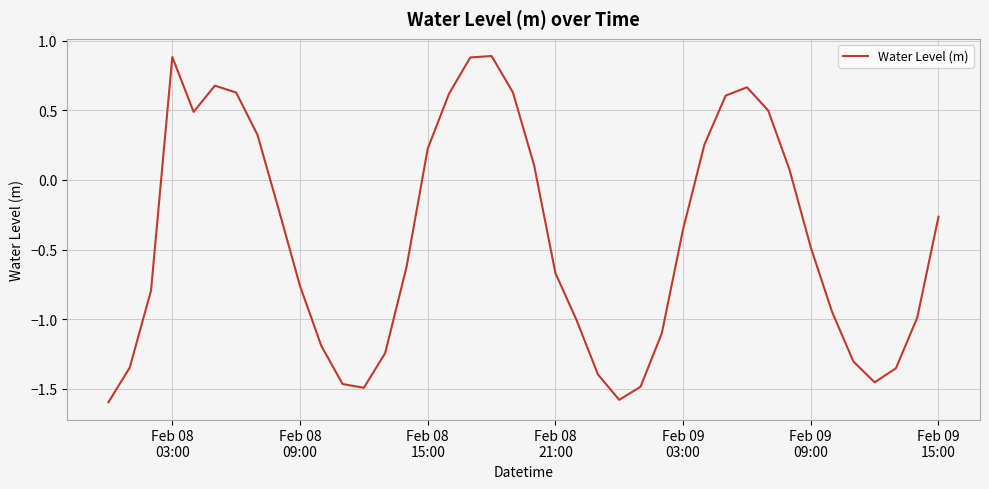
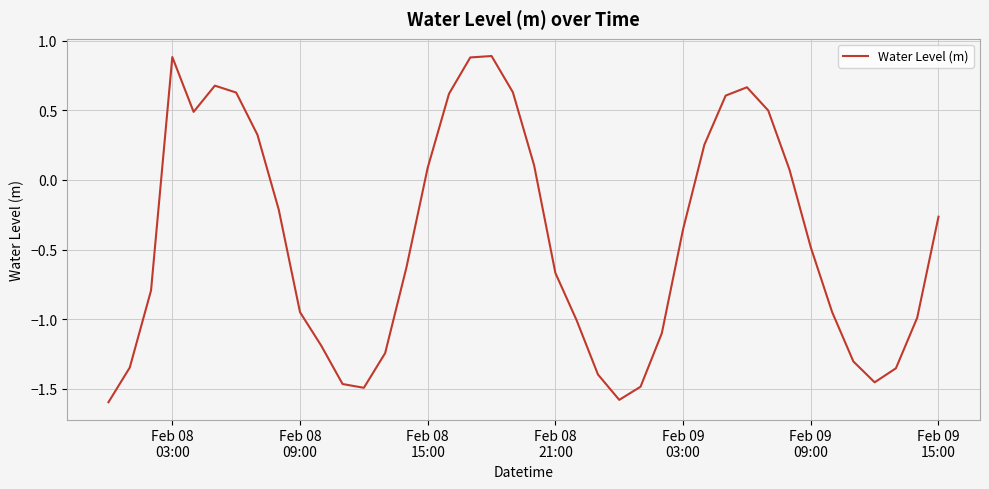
Feb 08 09:00: -0.76 -> -0.95
Feb 08 15:00: 0.22 -> 0.09
